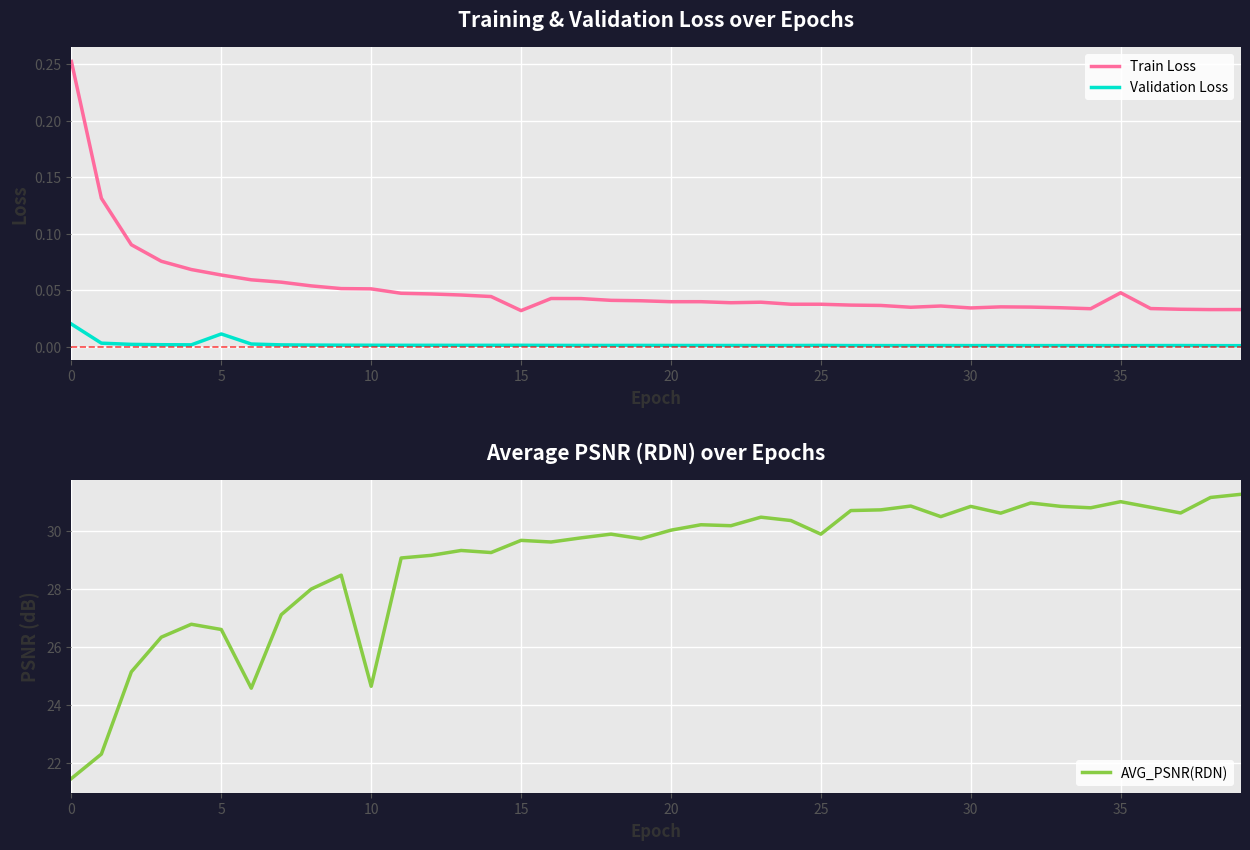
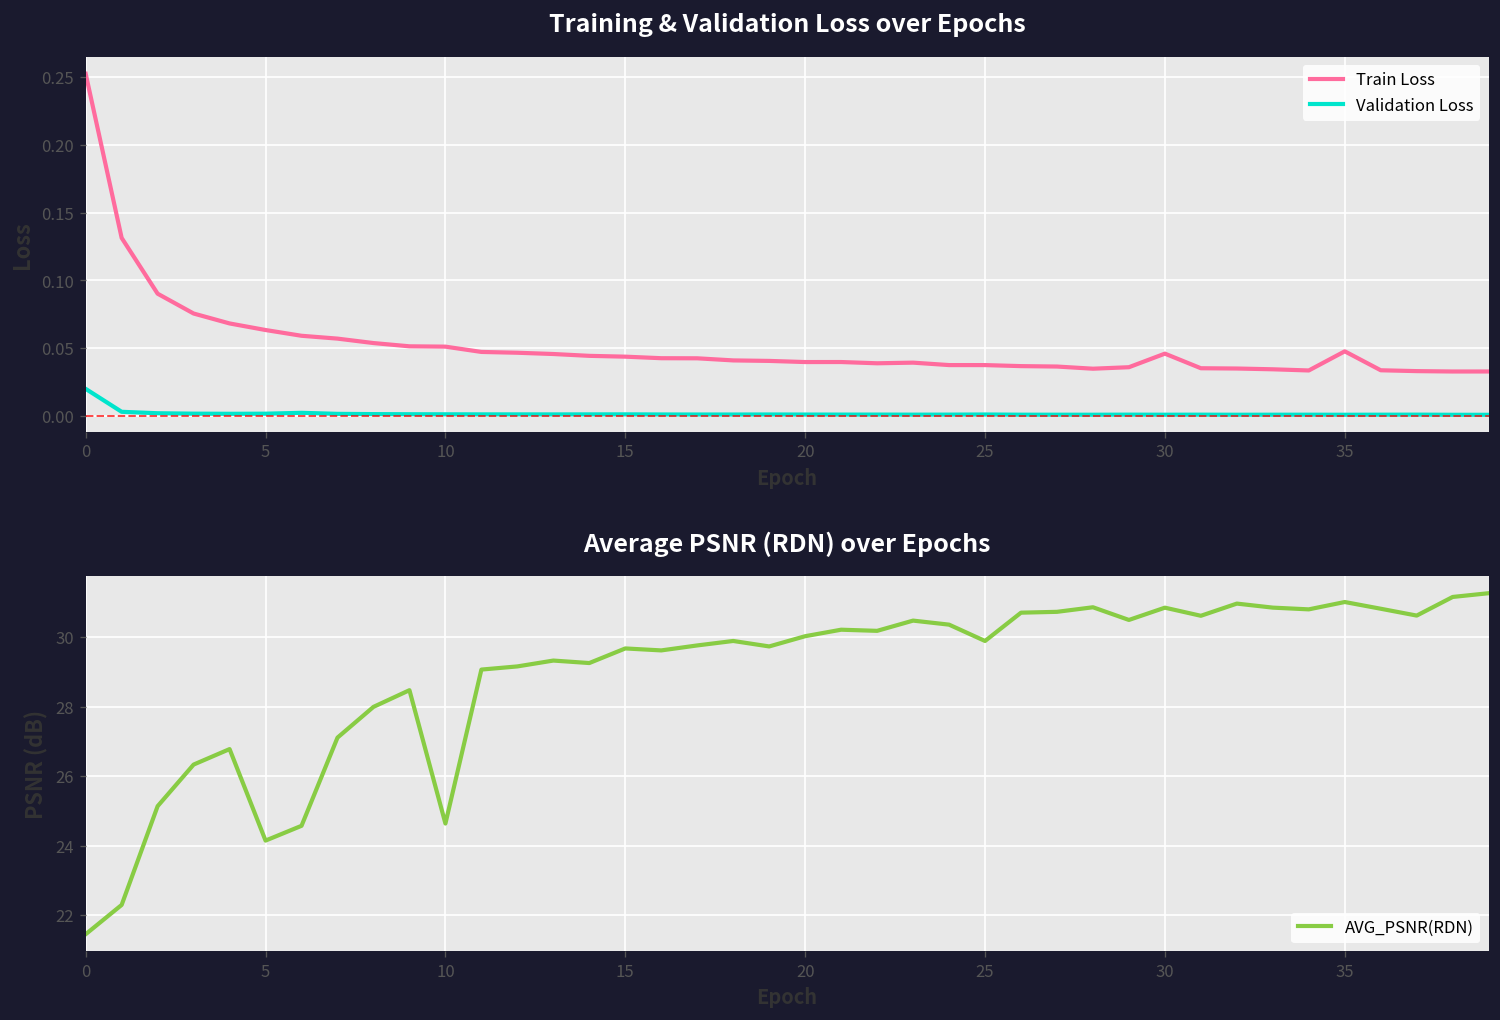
Training & Validation Loss over Epochs, Validation Loss, 5: 0.011 -> 0.002
Training & Validation Loss over Epochs, Train Loss, 15: 0.032 -> 0.044
Training & Validation Loss over Epochs, Train Loss, 30: 0.034 -> 0.046
Average PSNR (RDN) over Epochs, 5: 26.6 -> 24.2
